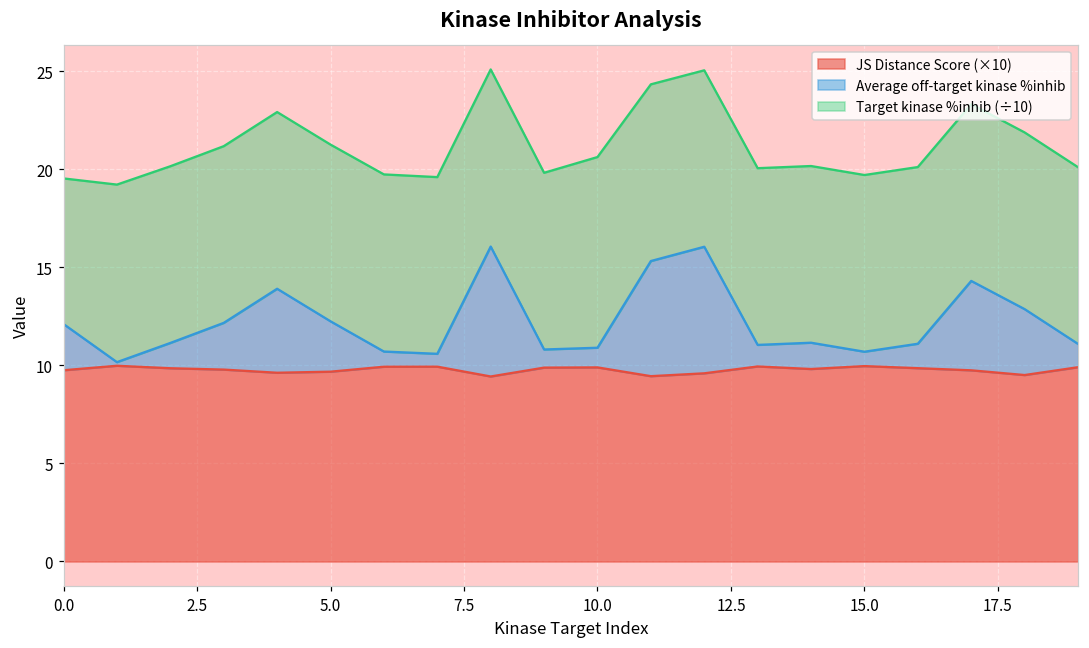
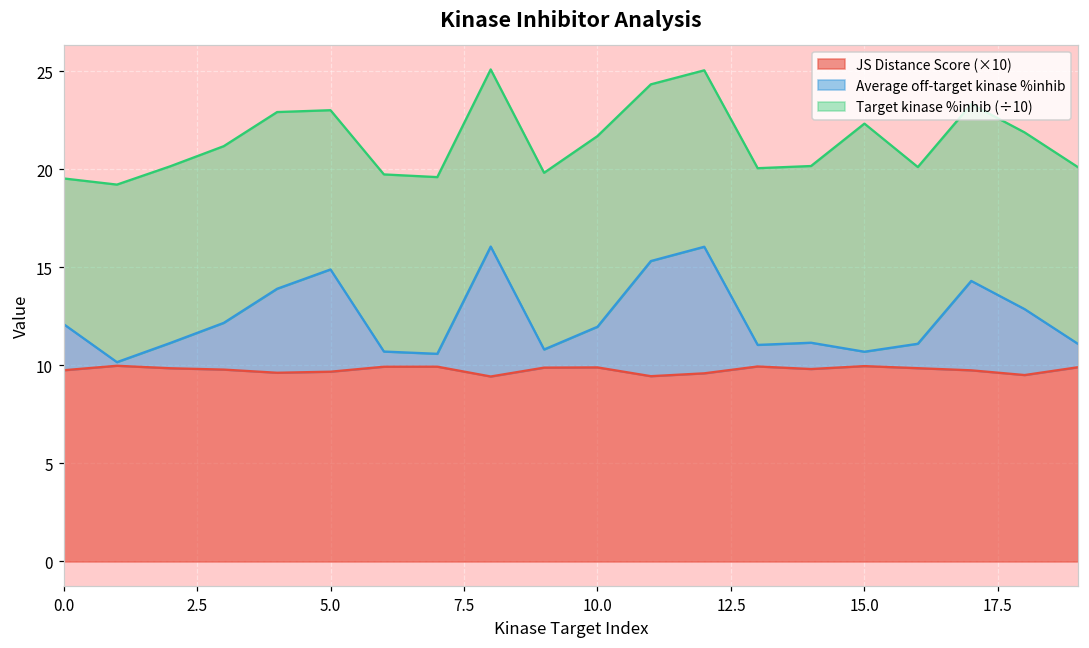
Average off-target kinase %inhib, 5.0: 2.6 -> 5.2
Target kinase %inhib (÷10), 5.0: 9.0 -> 8.1
Average off-target kinase %inhib, 10.0: 1.0 -> 2.1
Target kinase %inhib (÷10), 15.0: 9.0 -> 11.6
